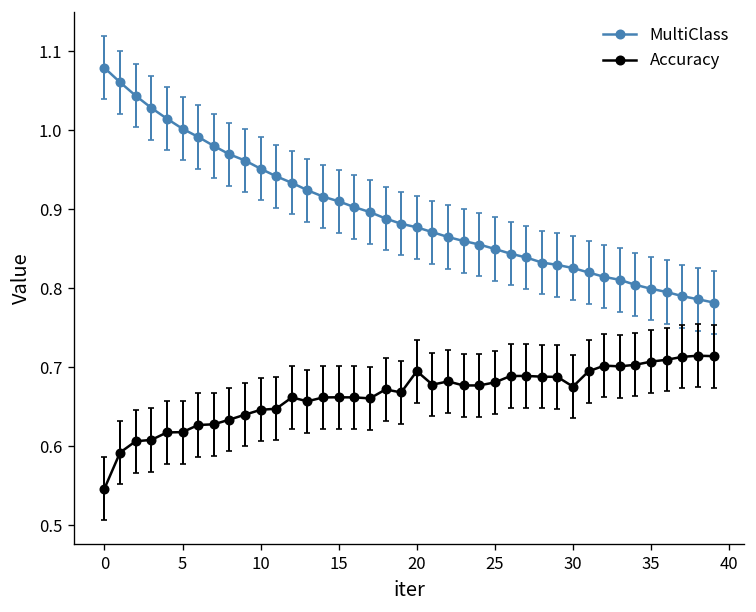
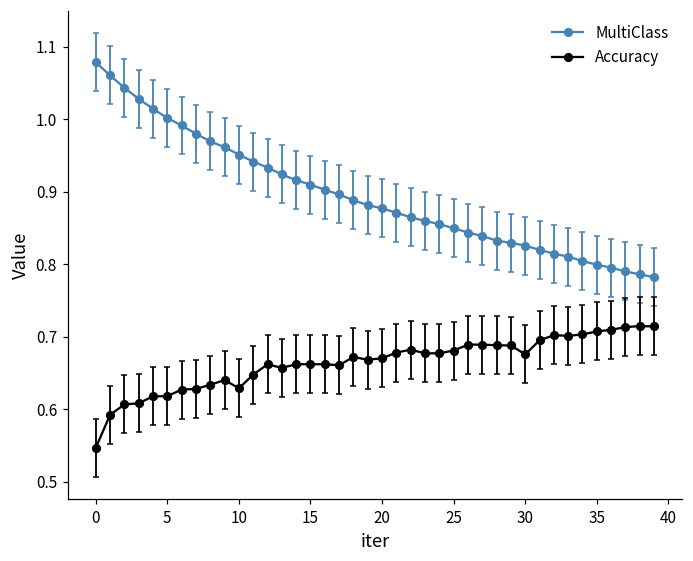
Accuracy, 10: 0.65 -> 0.63
Accuracy, 20: 0.70 -> 0.67
